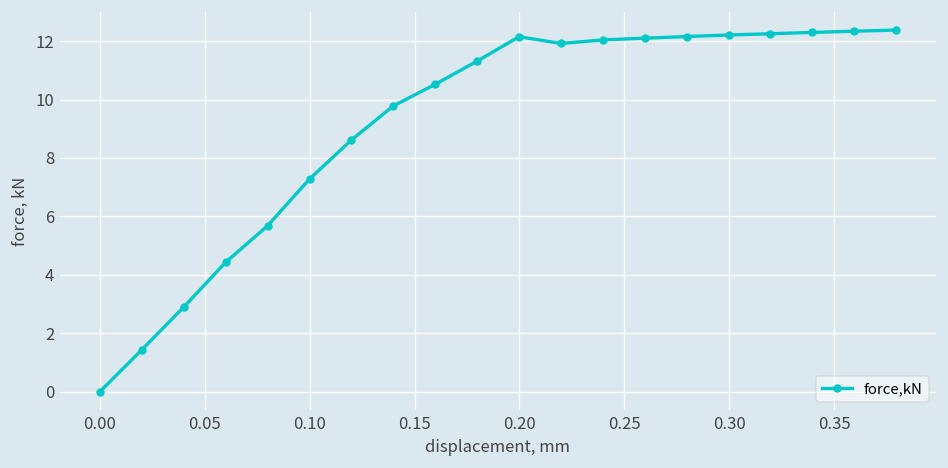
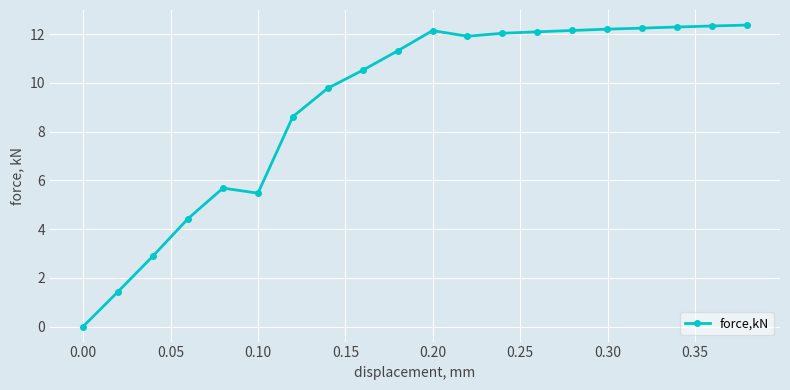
0.10: 7.3 -> 5.5
